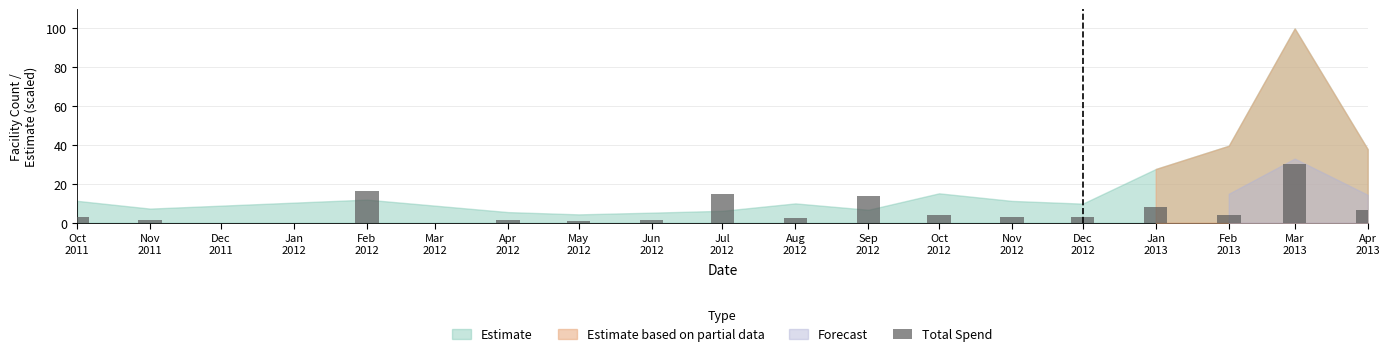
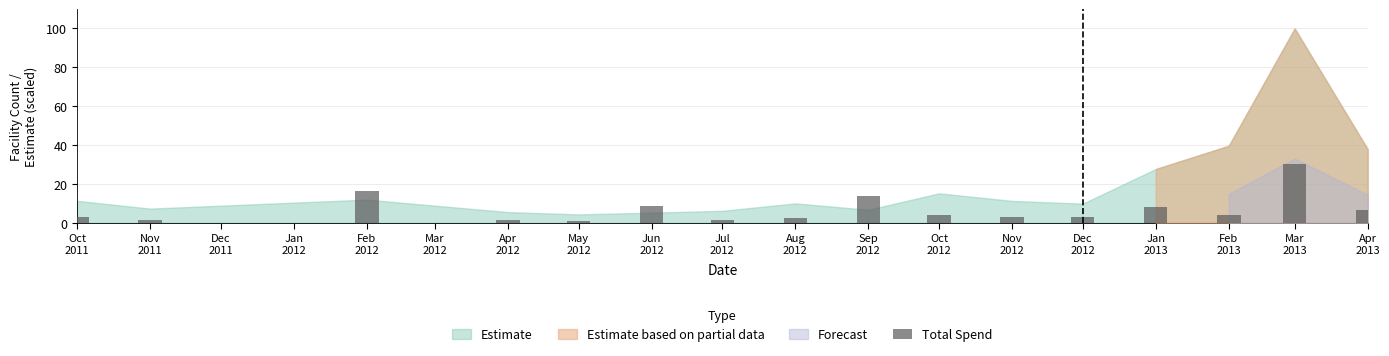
Total Spend, Jun 2012: 1 -> 8
Total Spend, Jul 2012: 15 -> 2
